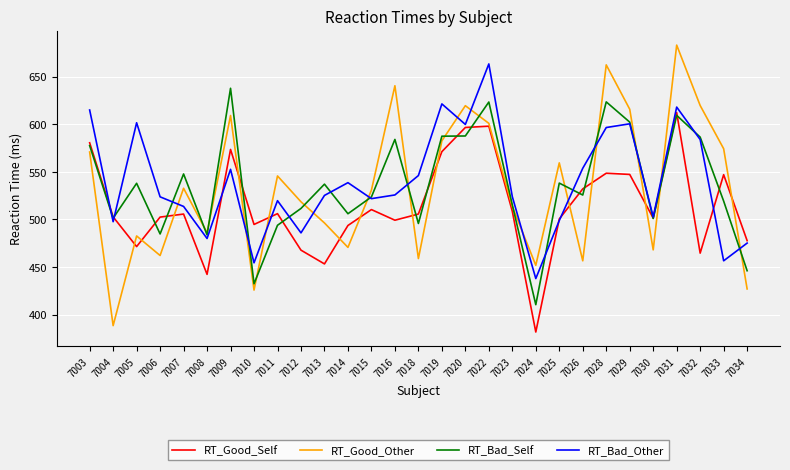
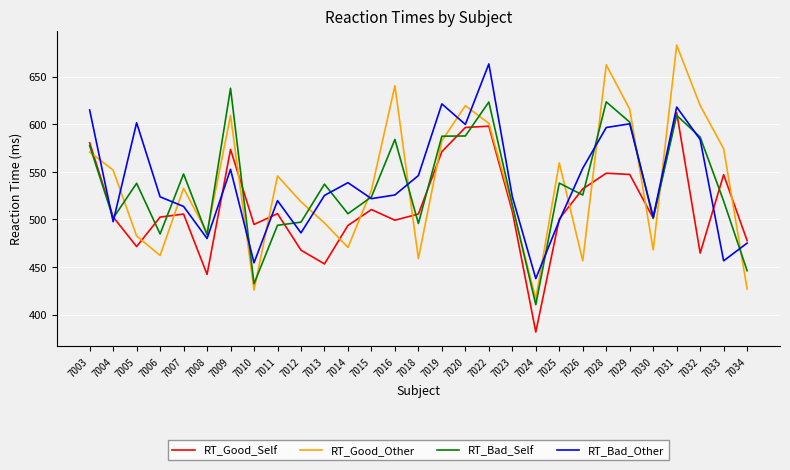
RT_Good_Other, 7004: 390 -> 550
RT_Bad_Self, 7012: 510 -> 500
RT_Good_Other, 7024: 450 -> 420
